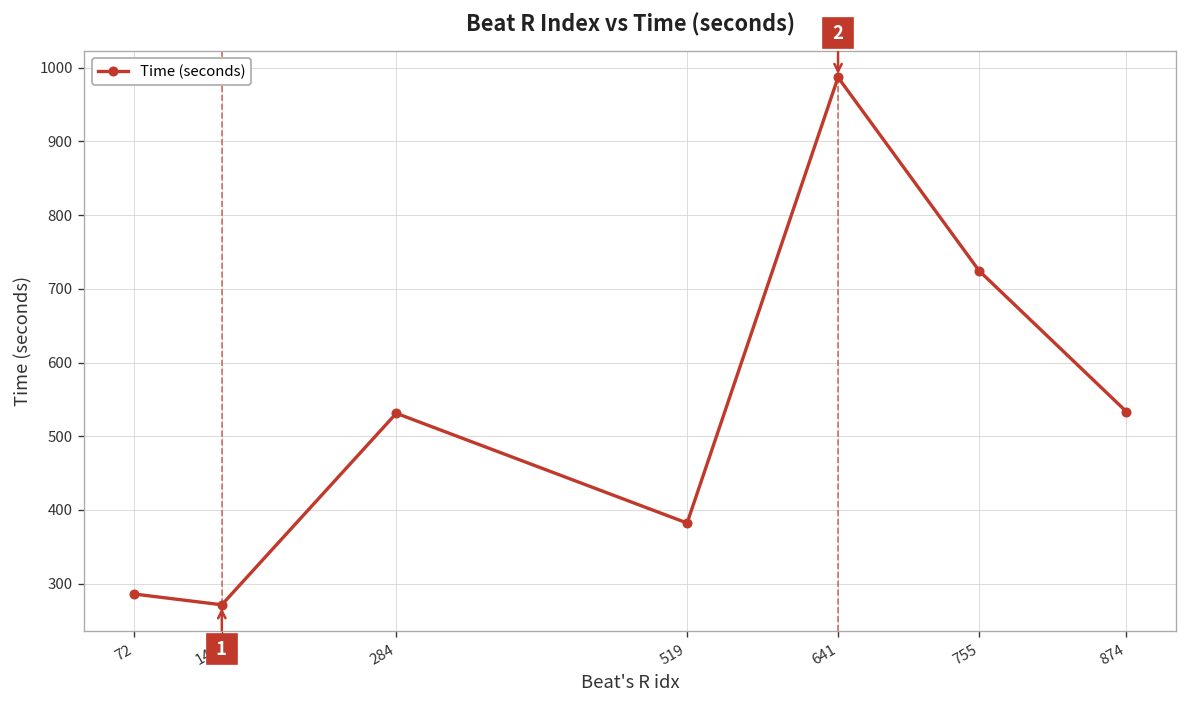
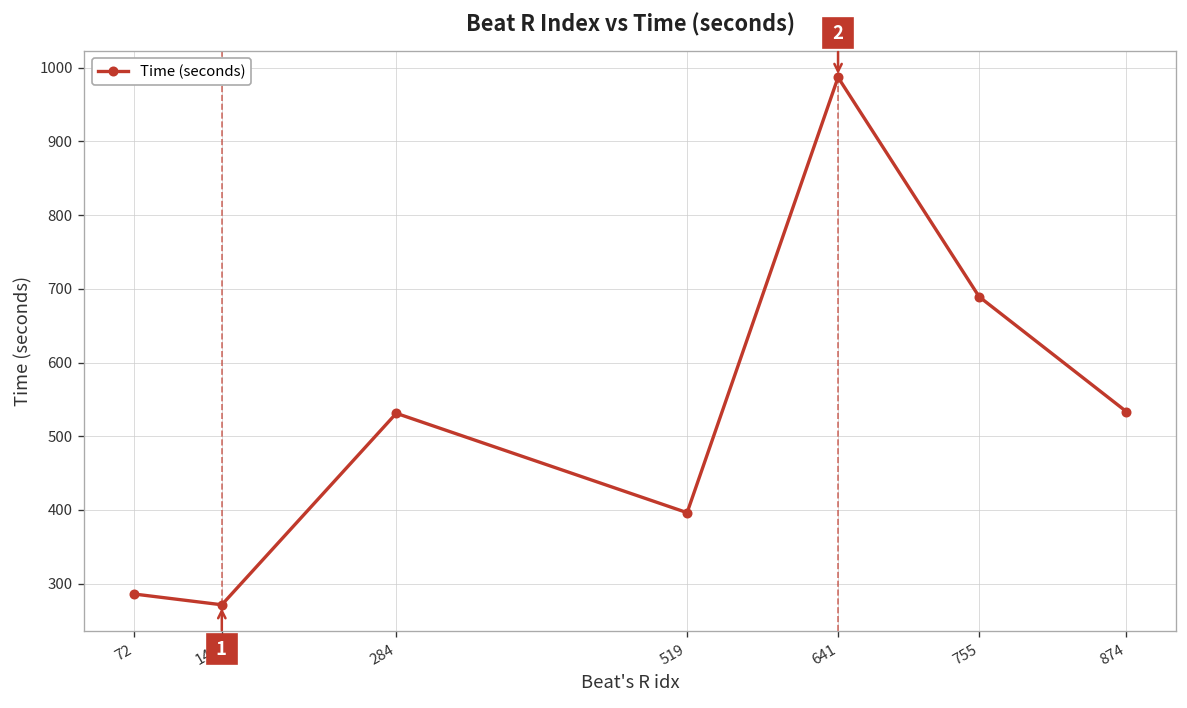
519: 380 -> 400
755: 720 -> 690
